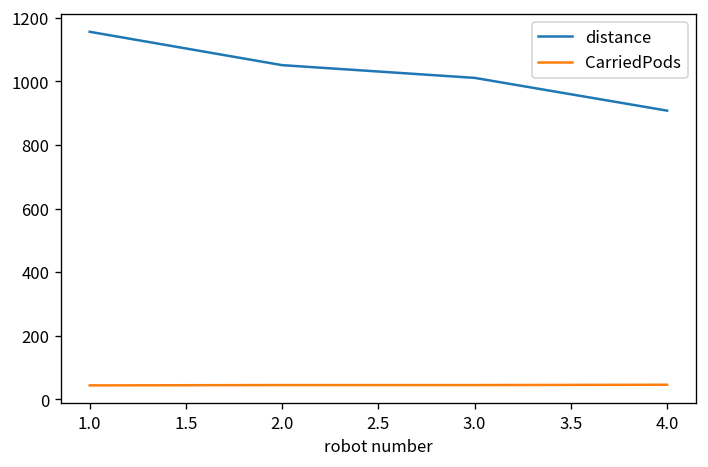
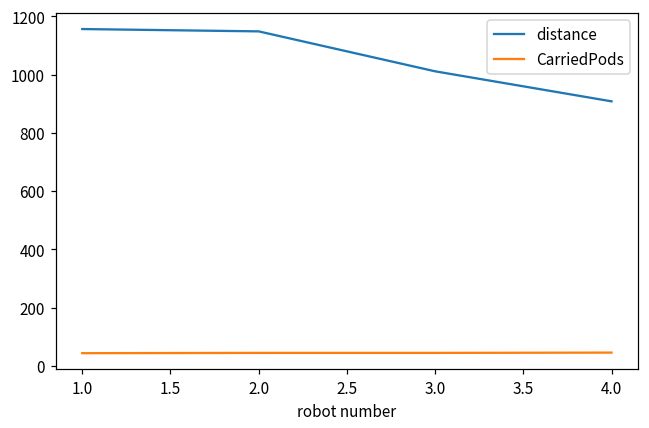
distance, 2.0: 1050 -> 1150
